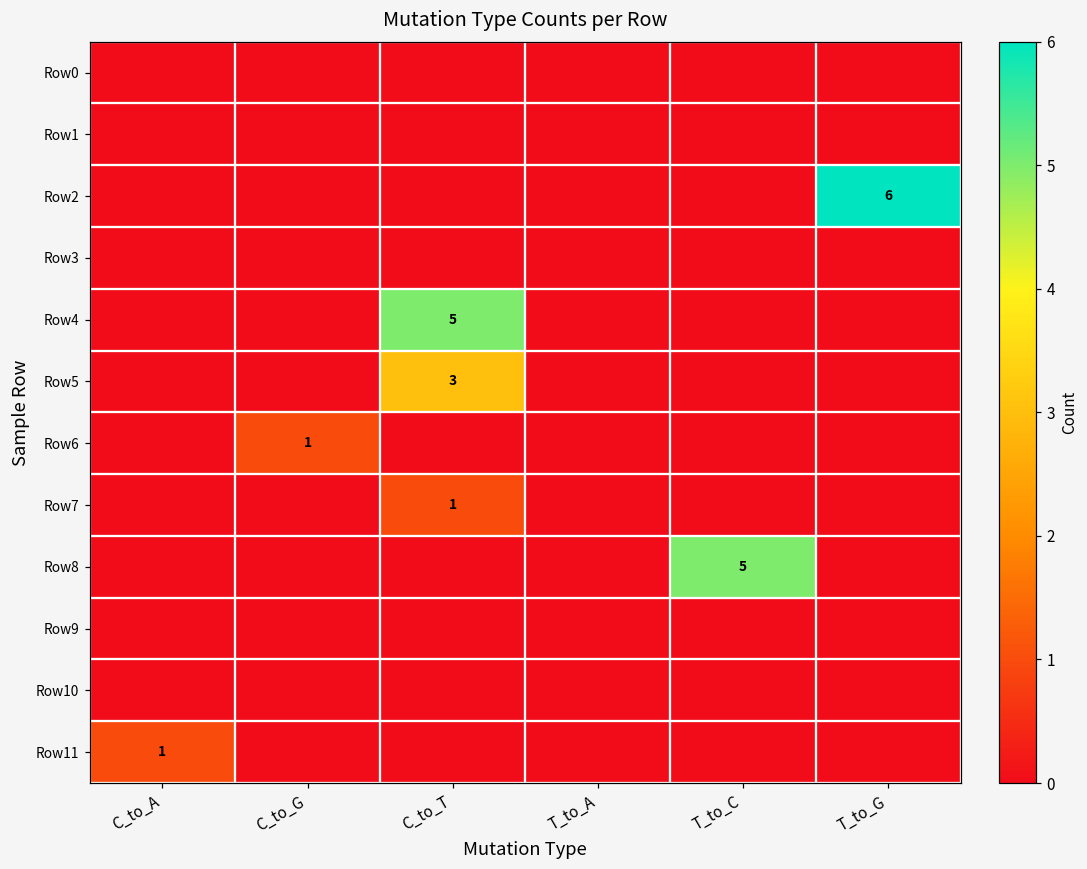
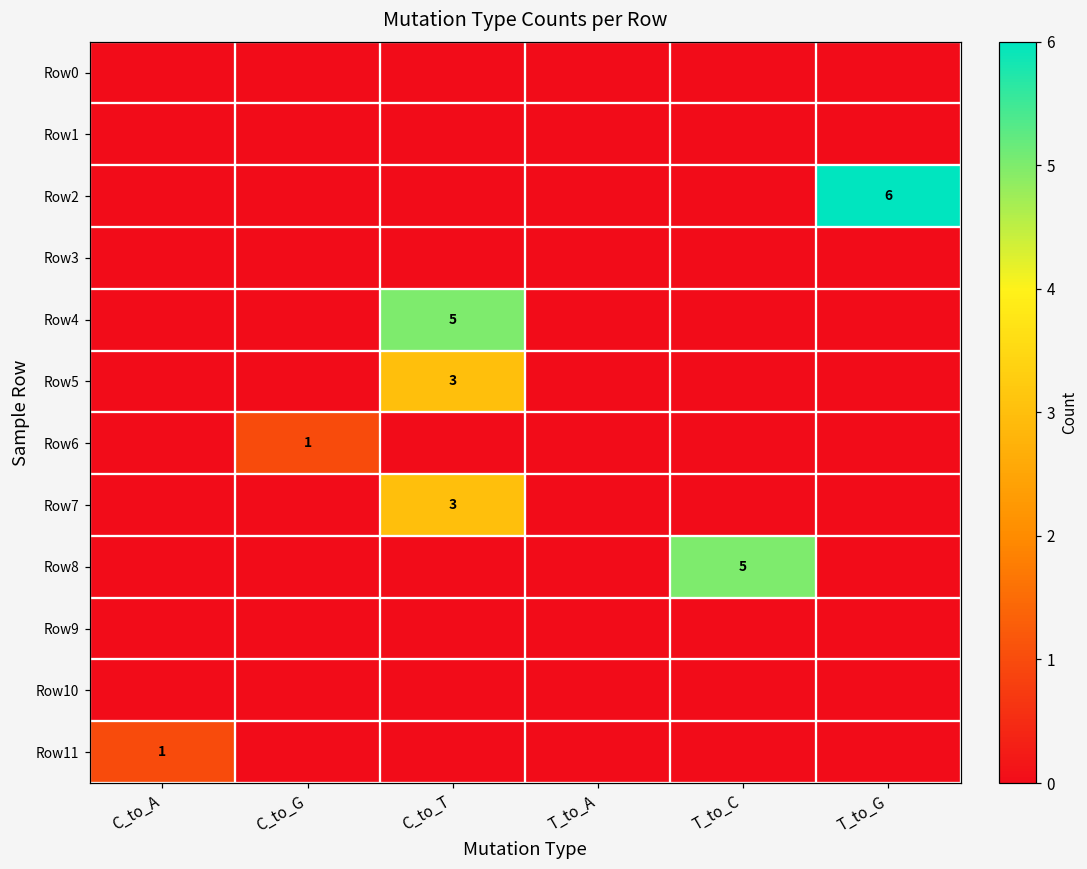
Row7, C_to_T: 1 -> 3
